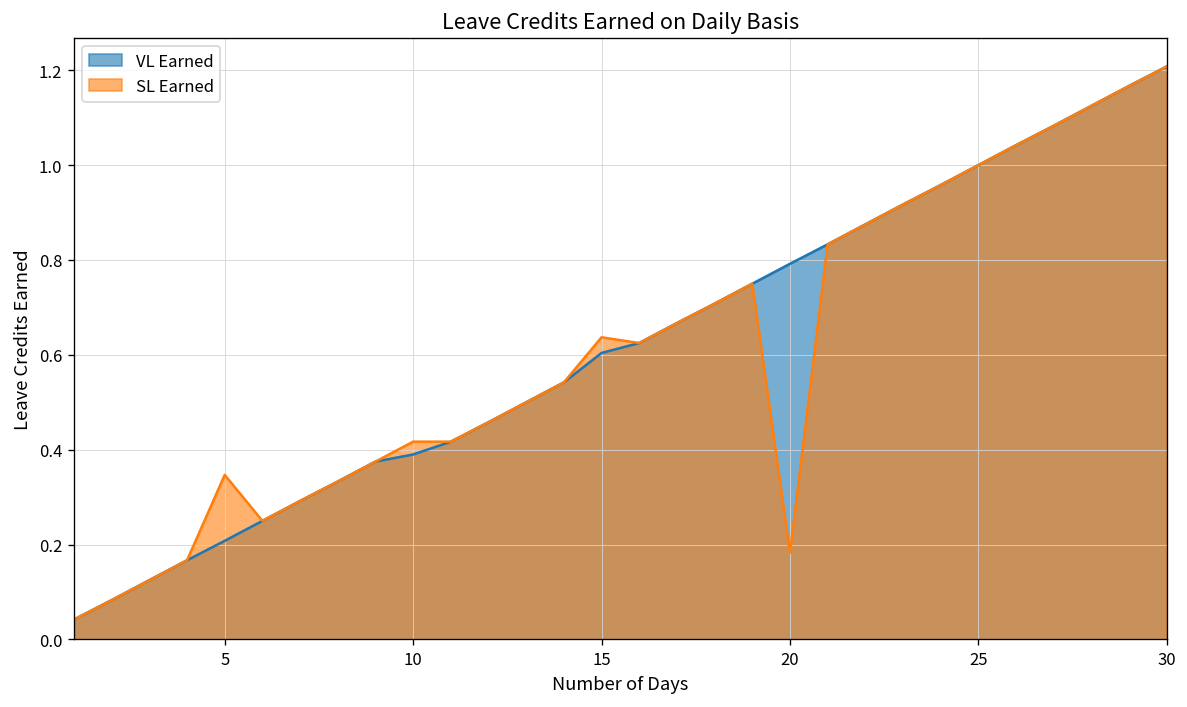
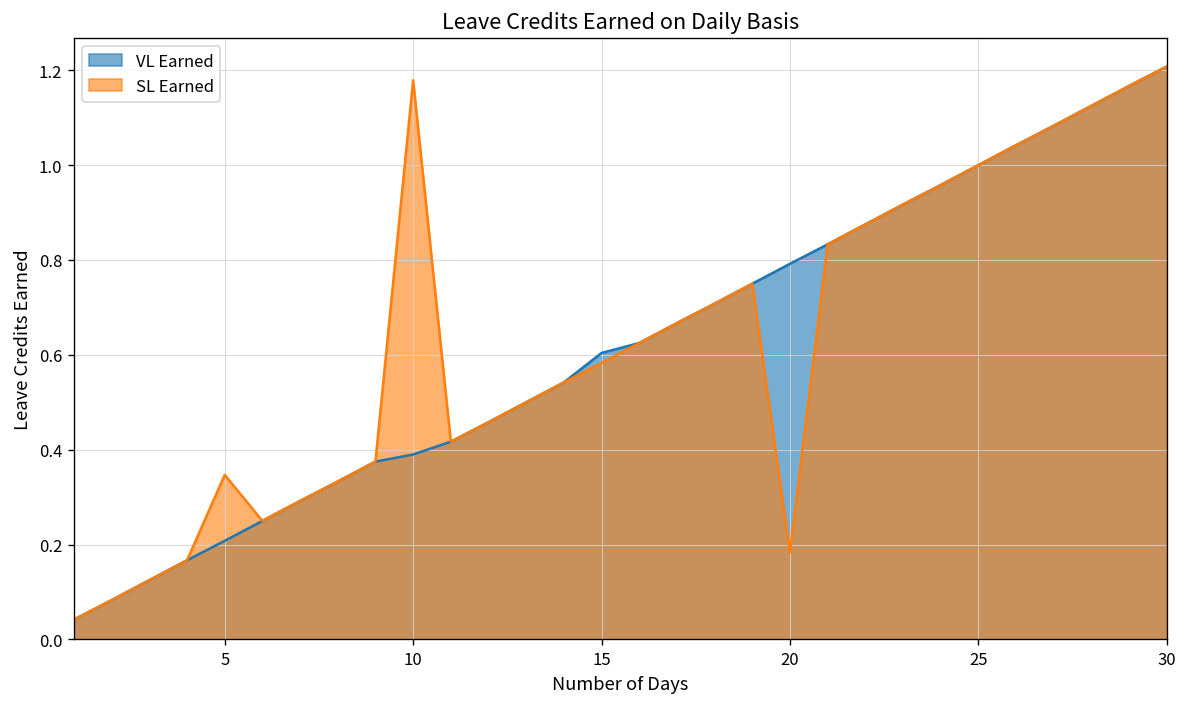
SL Earned, 10: 0.42 -> 1.18
SL Earned, 15: 0.64 -> 0.58
